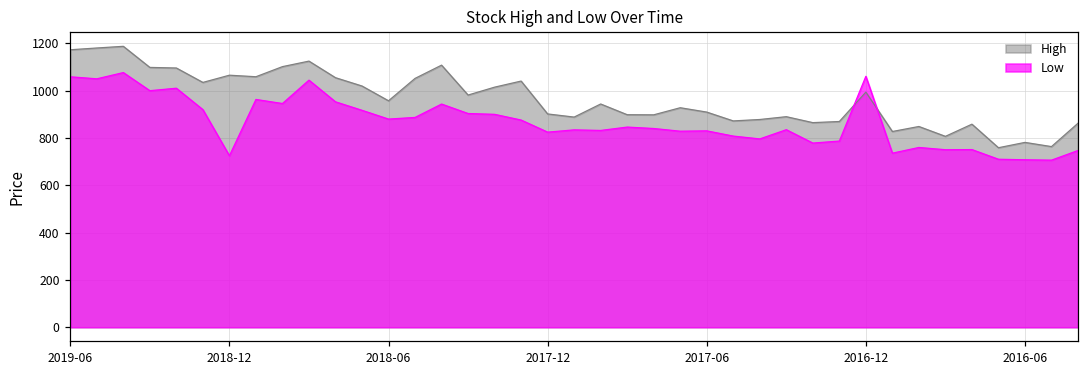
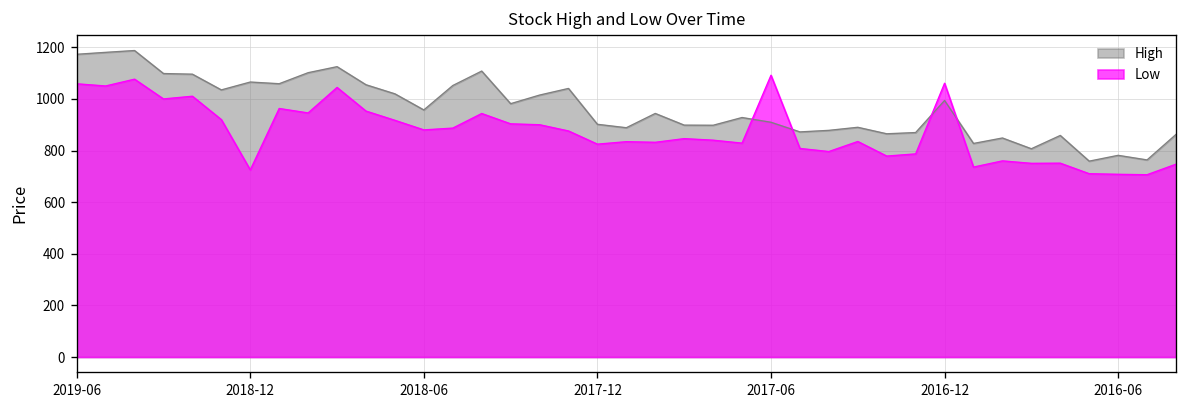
Low, 2017-06: 830 -> 1090
